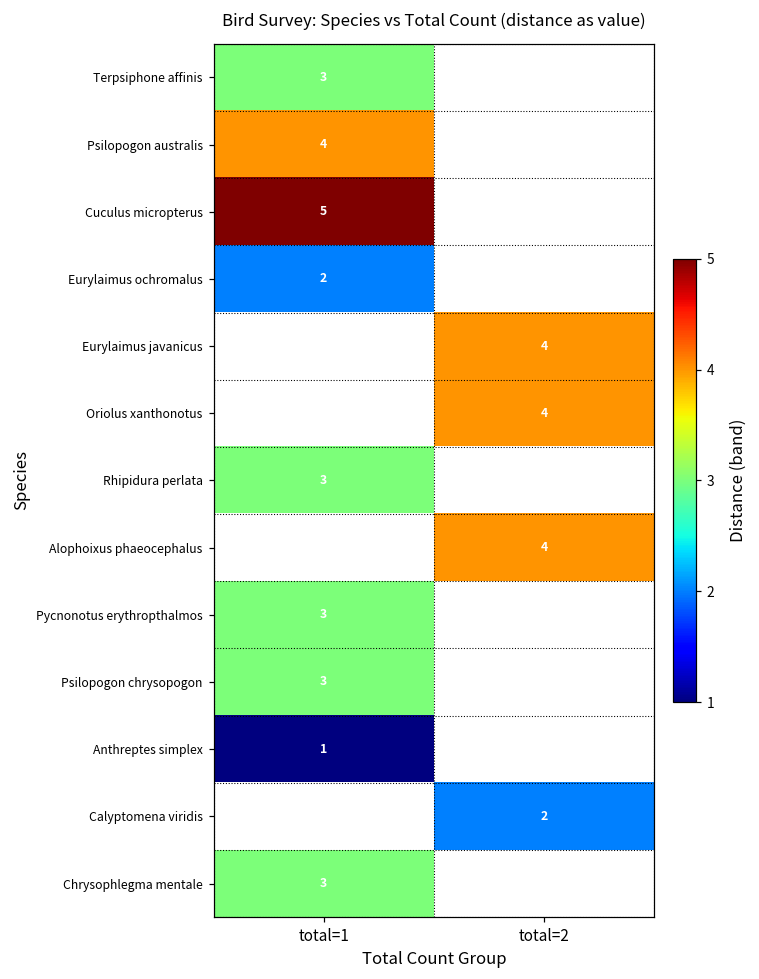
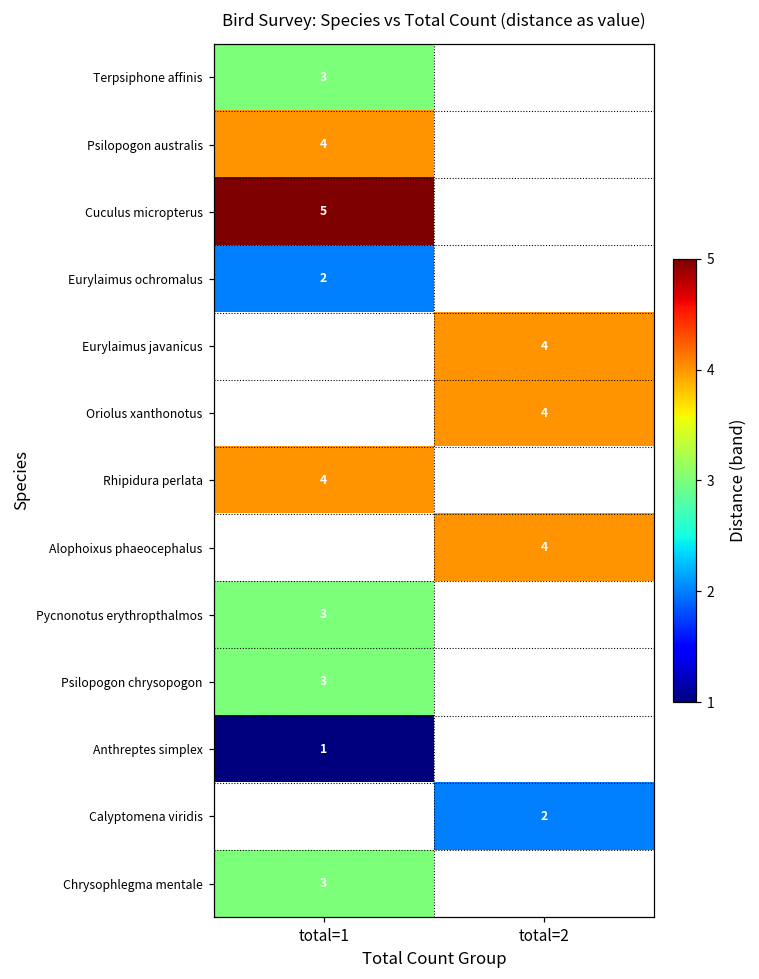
Rhipidura perlata, total=1: 3 -> 4
